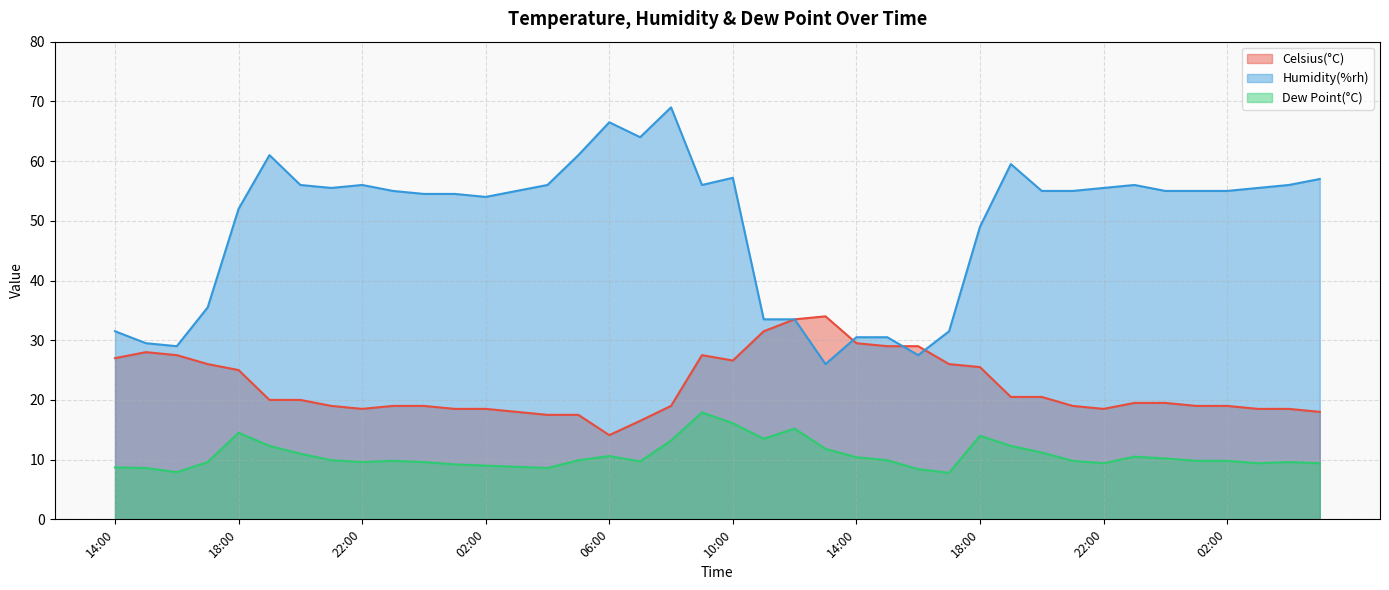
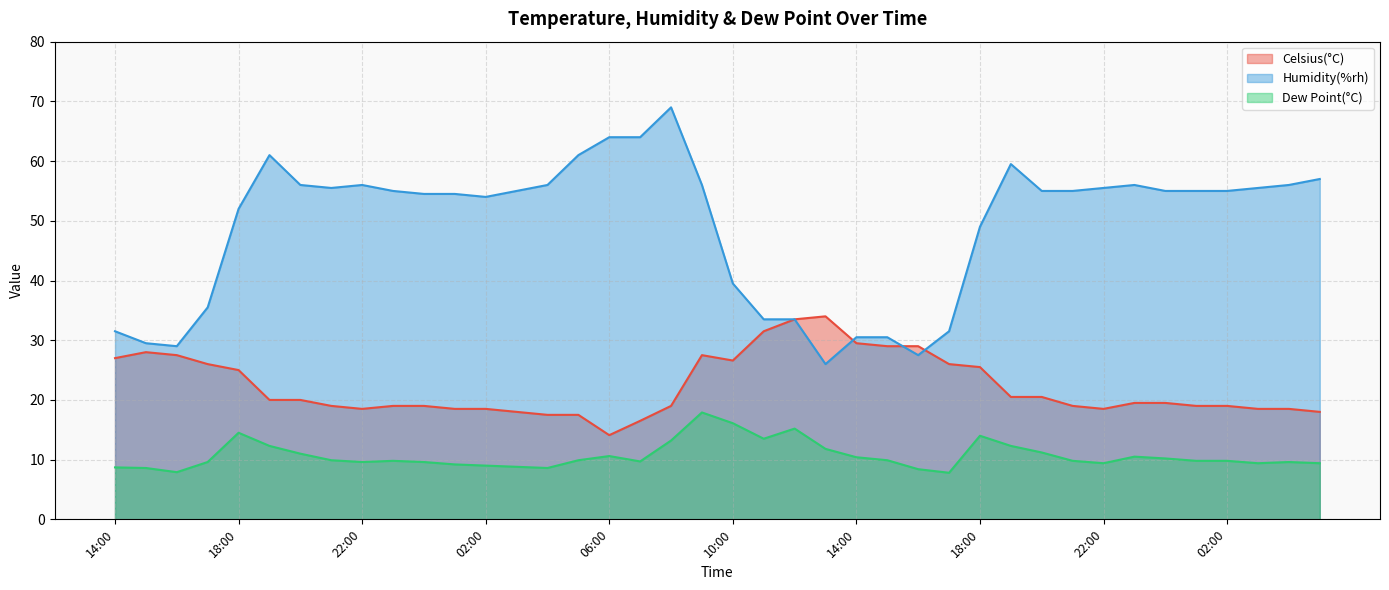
Humidity(%rh), 06:00: 67 -> 64
Humidity(%rh), 10:00: 57 -> 40
